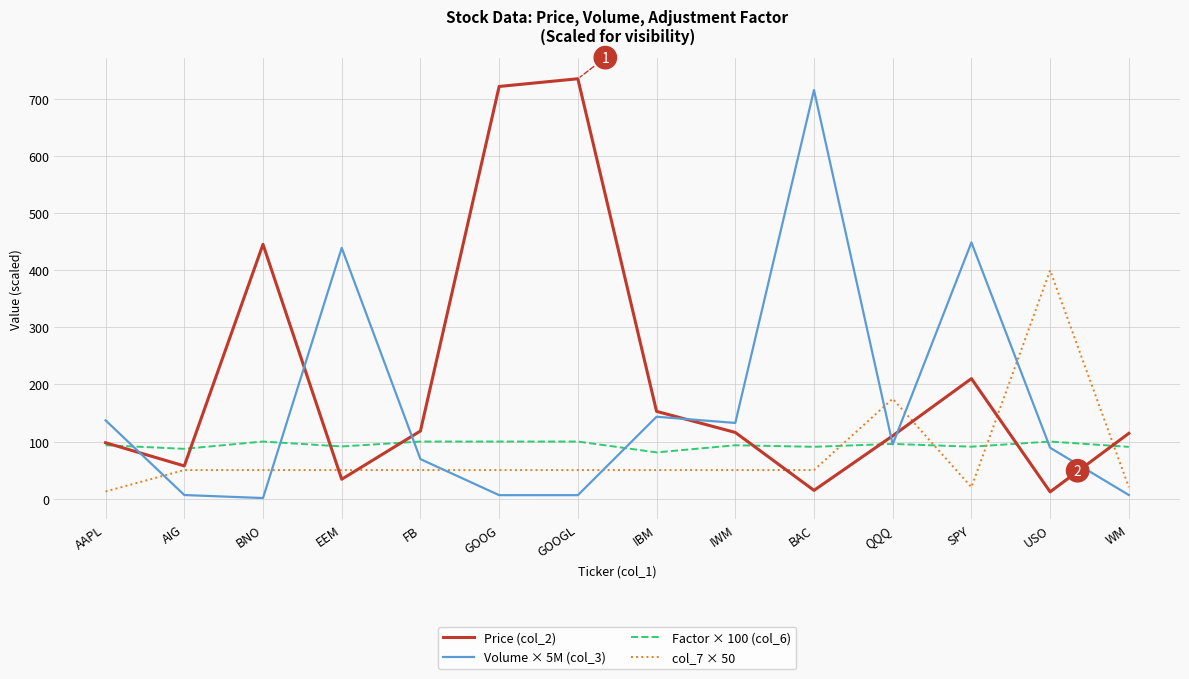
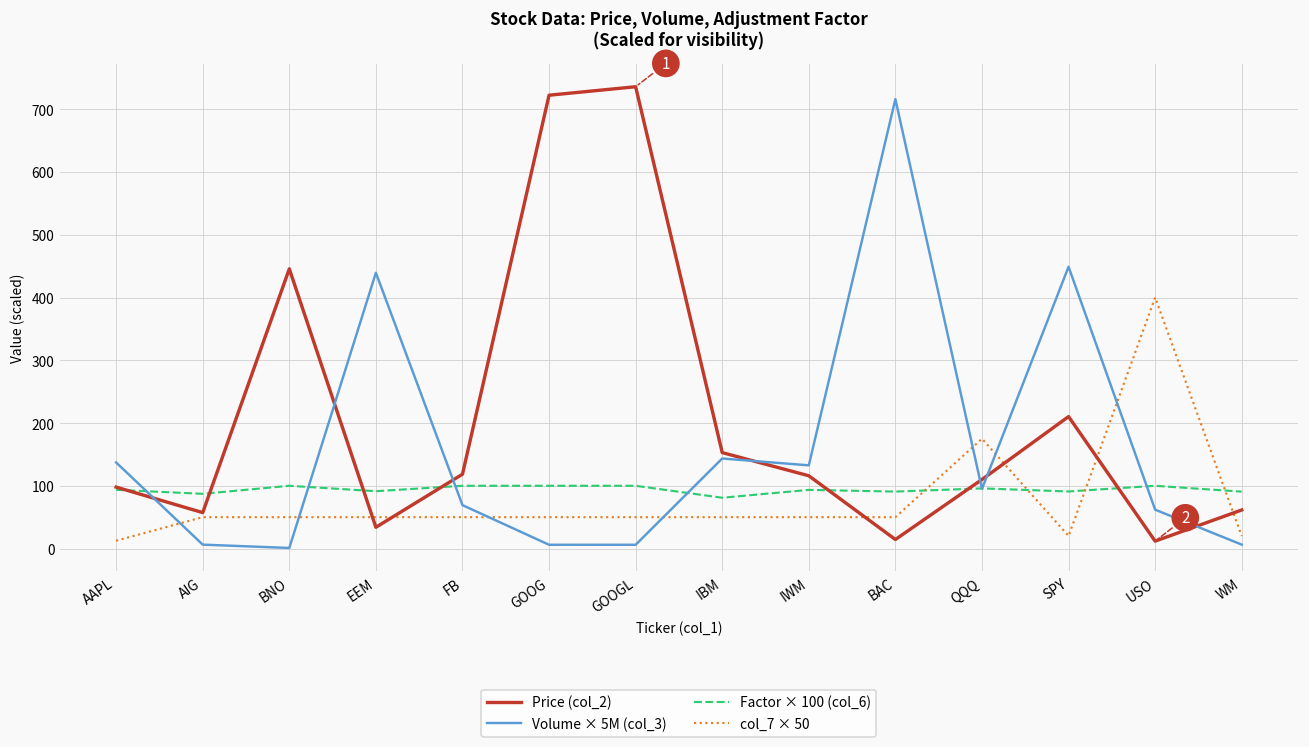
Volume × 5M (col_3), USO: 90 -> 60
Price (col_2), WM: 110 -> 60
